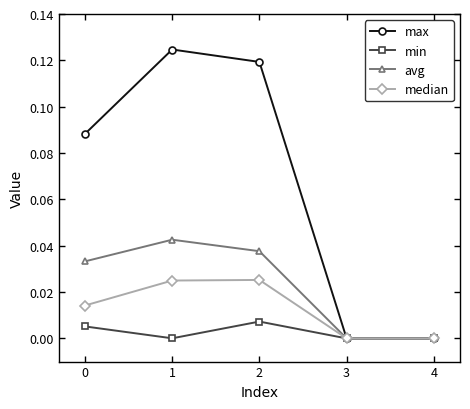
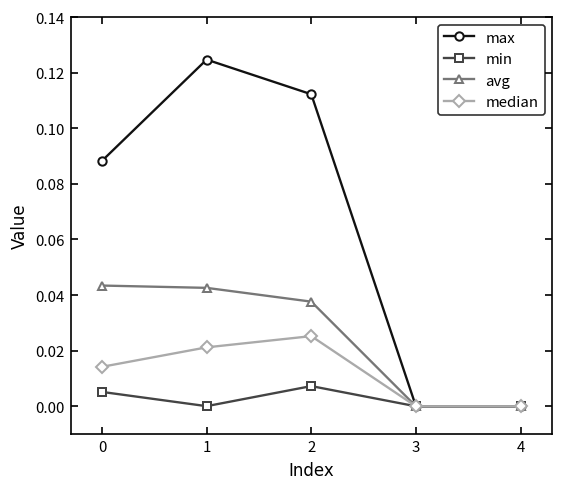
avg, 0: 0.033 -> 0.043
median, 1: 0.025 -> 0.021
max, 2: 0.119 -> 0.112
